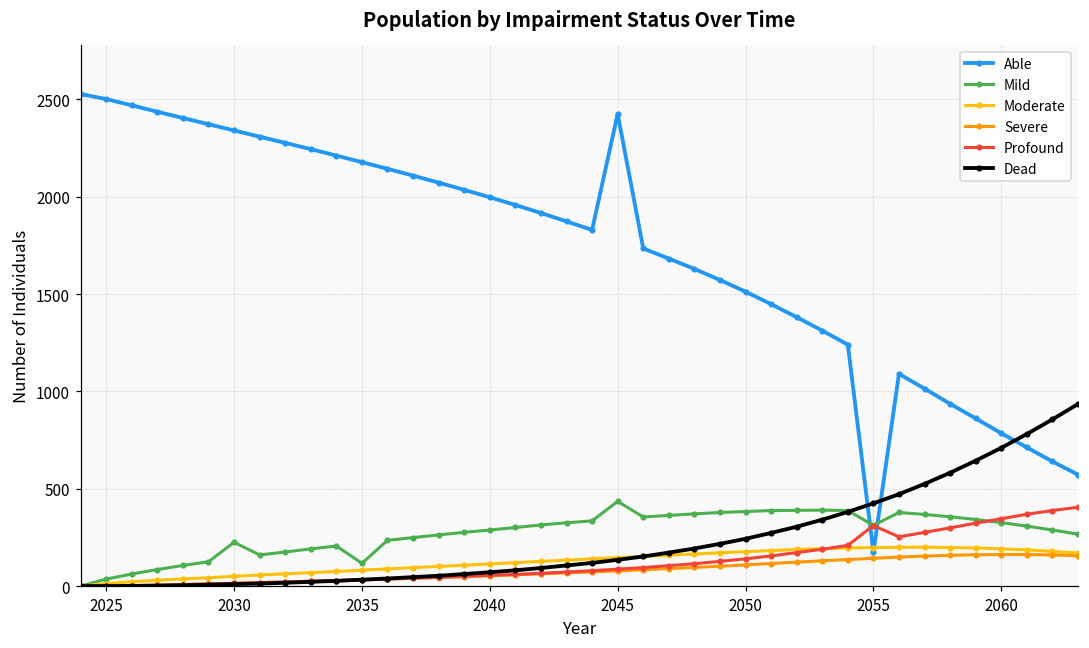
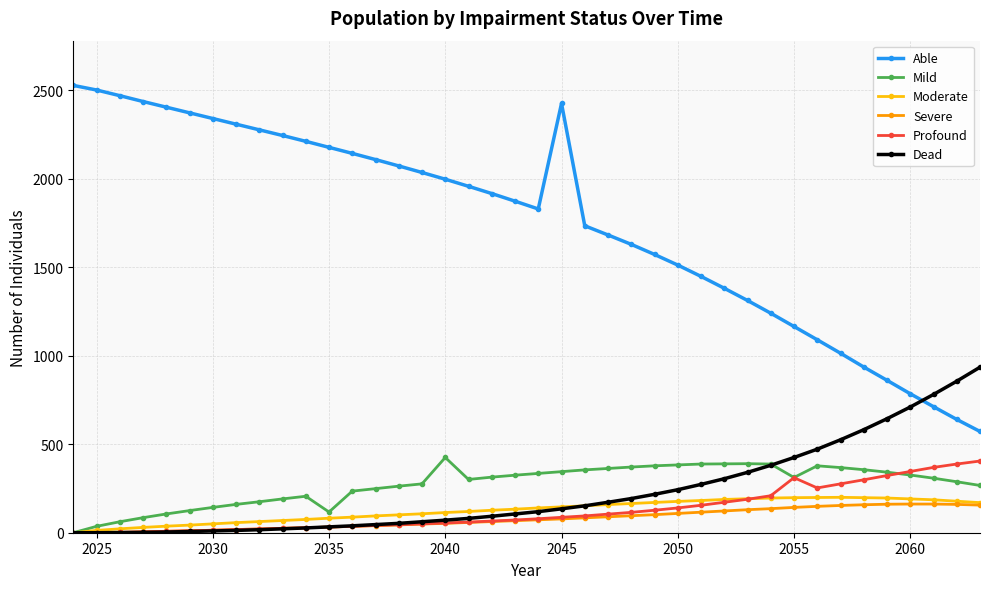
Mild, 2030: 230 -> 140
Mild, 2040: 290 -> 430
Mild, 2045: 440 -> 350
Able, 2055: 170 -> 1170
